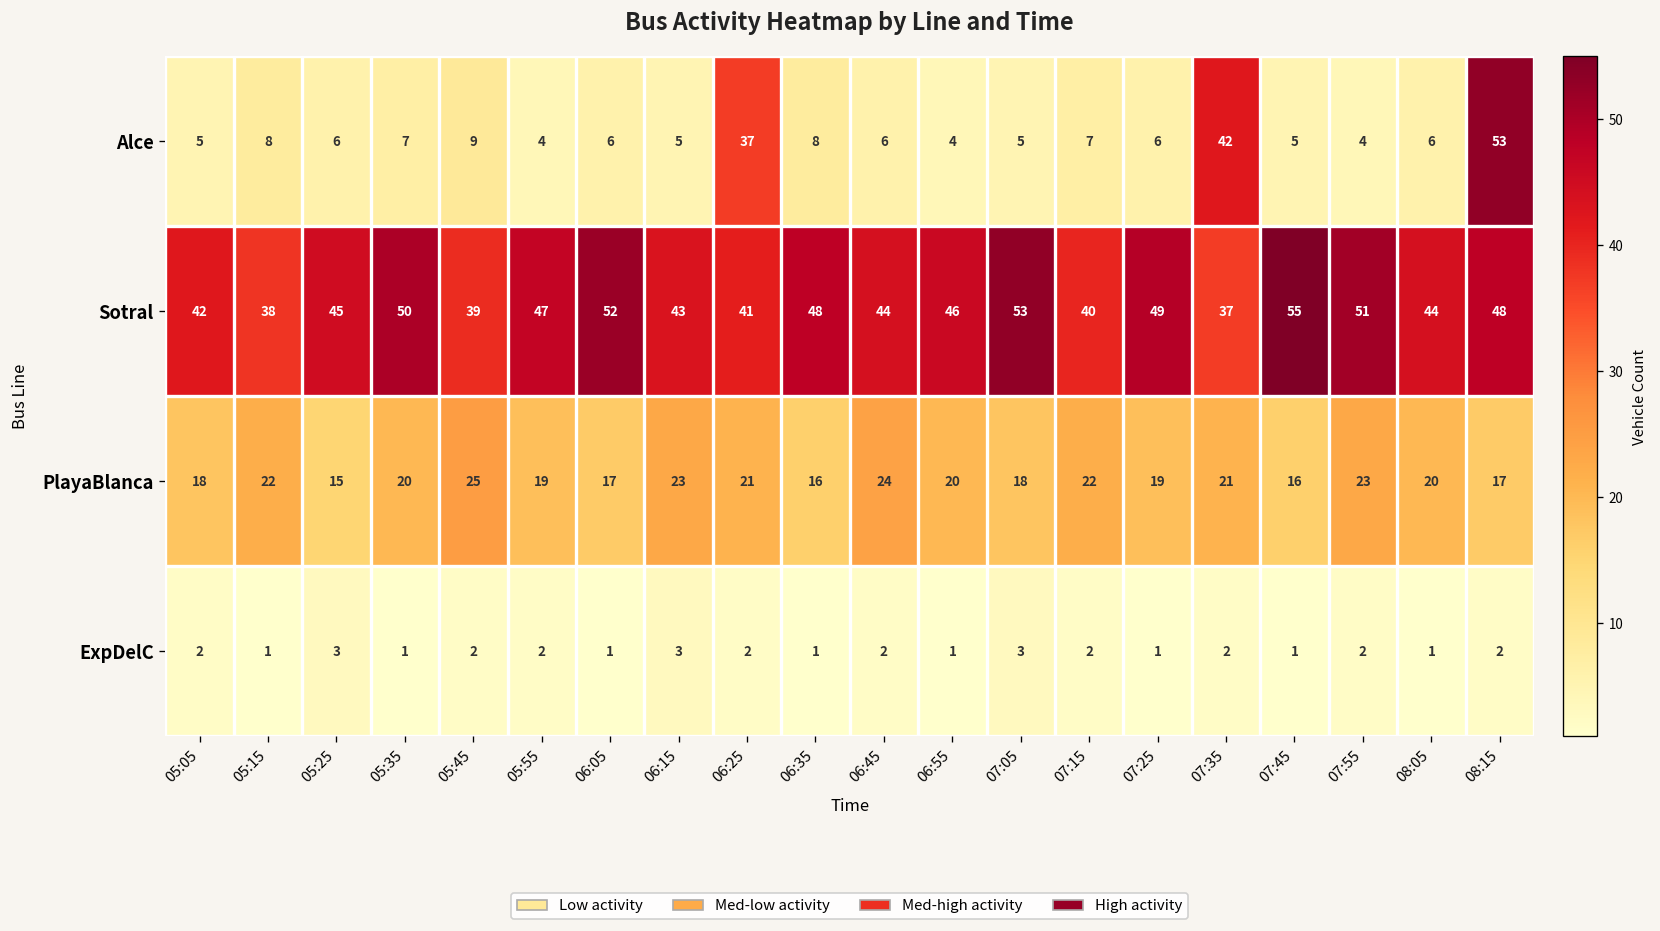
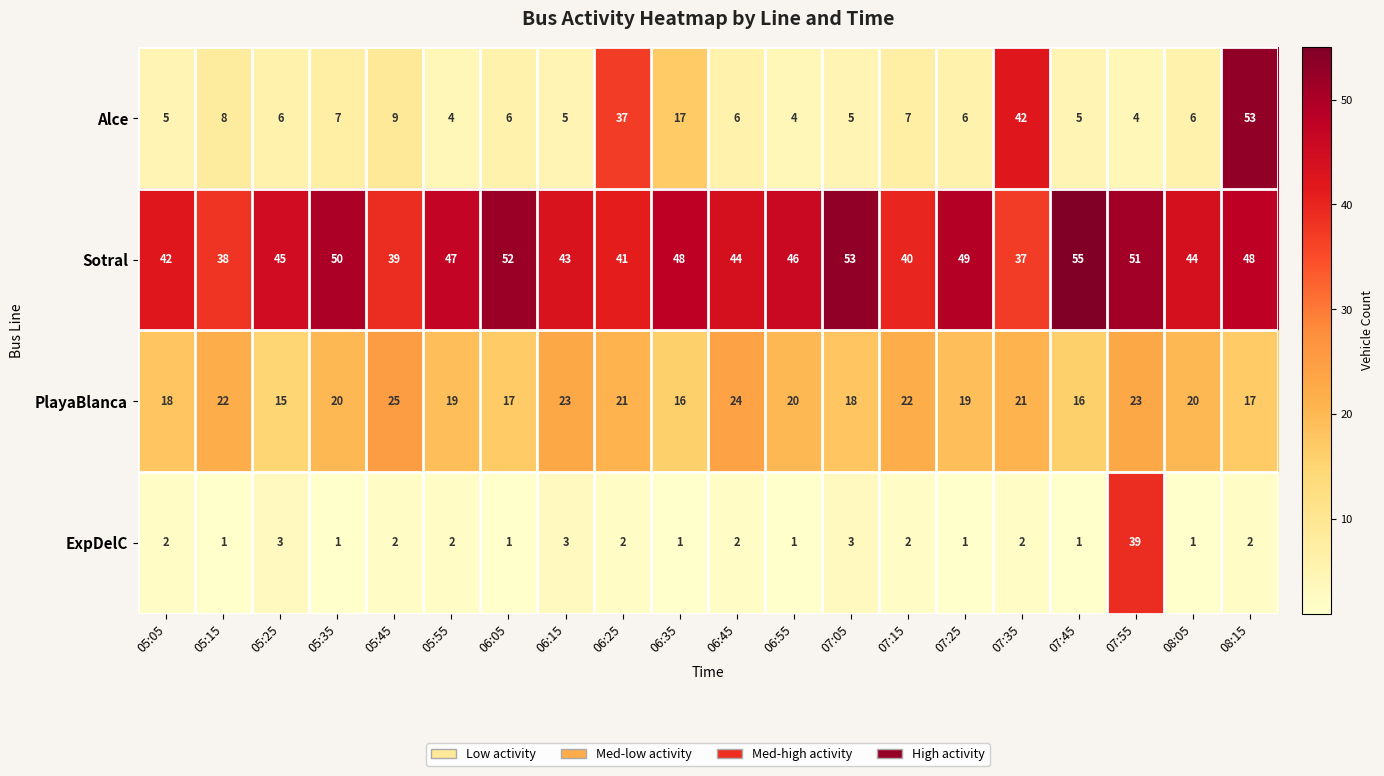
Alce, 06:35: 8 -> 17
ExpDelC, 07:55: 2 -> 39
